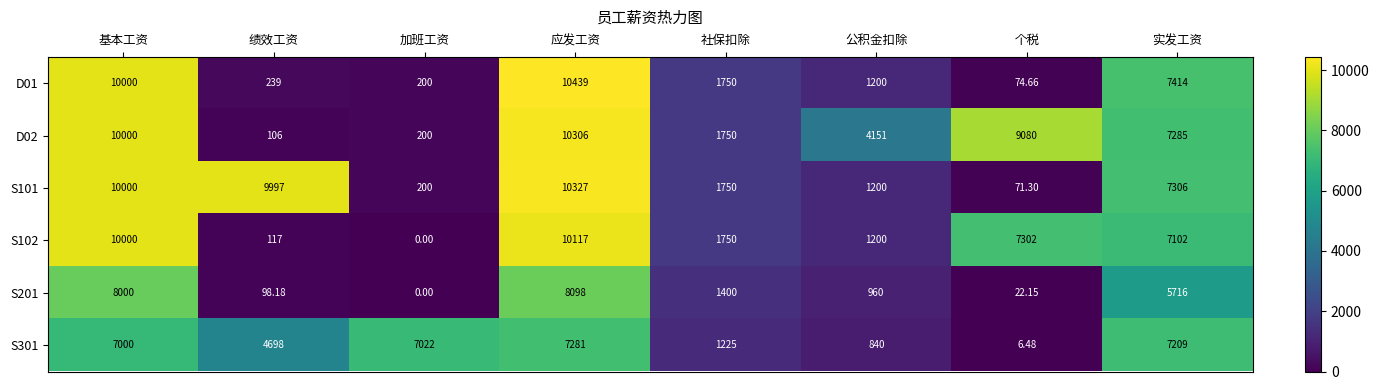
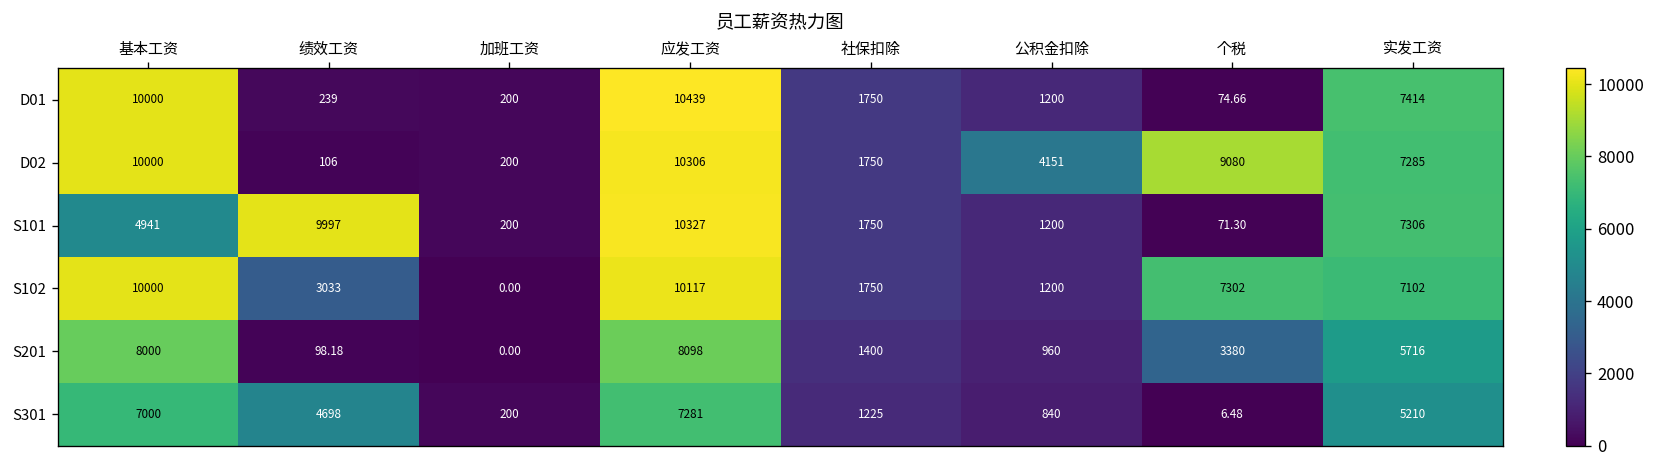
S101, 基本工资: 10000 -> 4941
S102, 绩效工资: 117 -> 3033
S201, 个税: 22.15 -> 3380
S301, 加班工资: 7022 -> 200
S301, 实发工资: 7209 -> 5210
